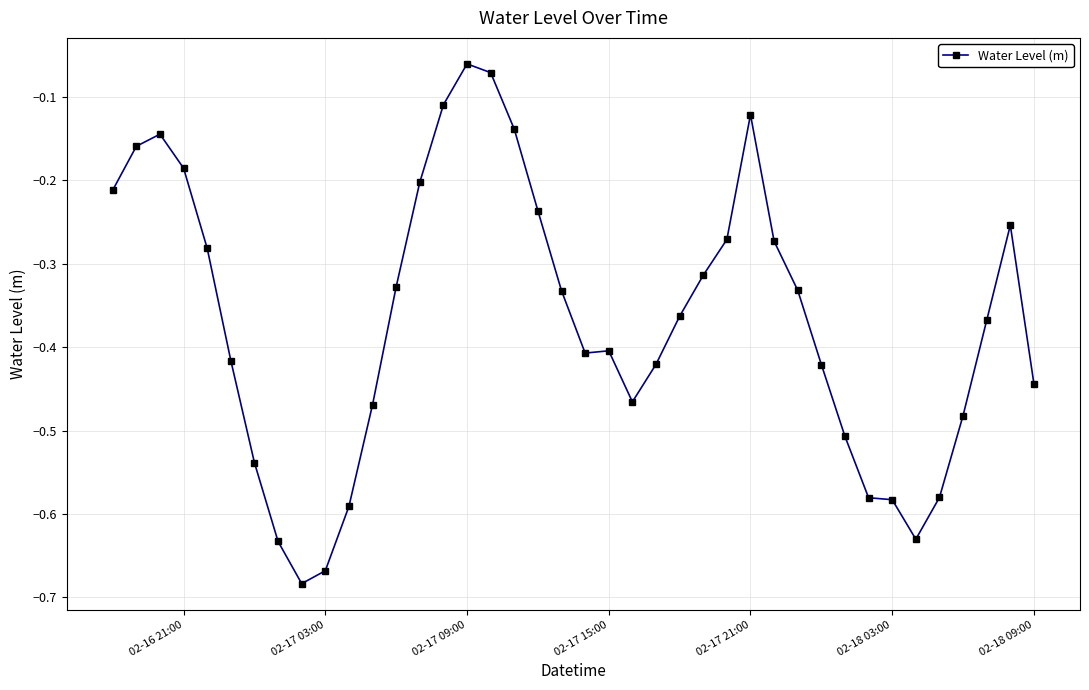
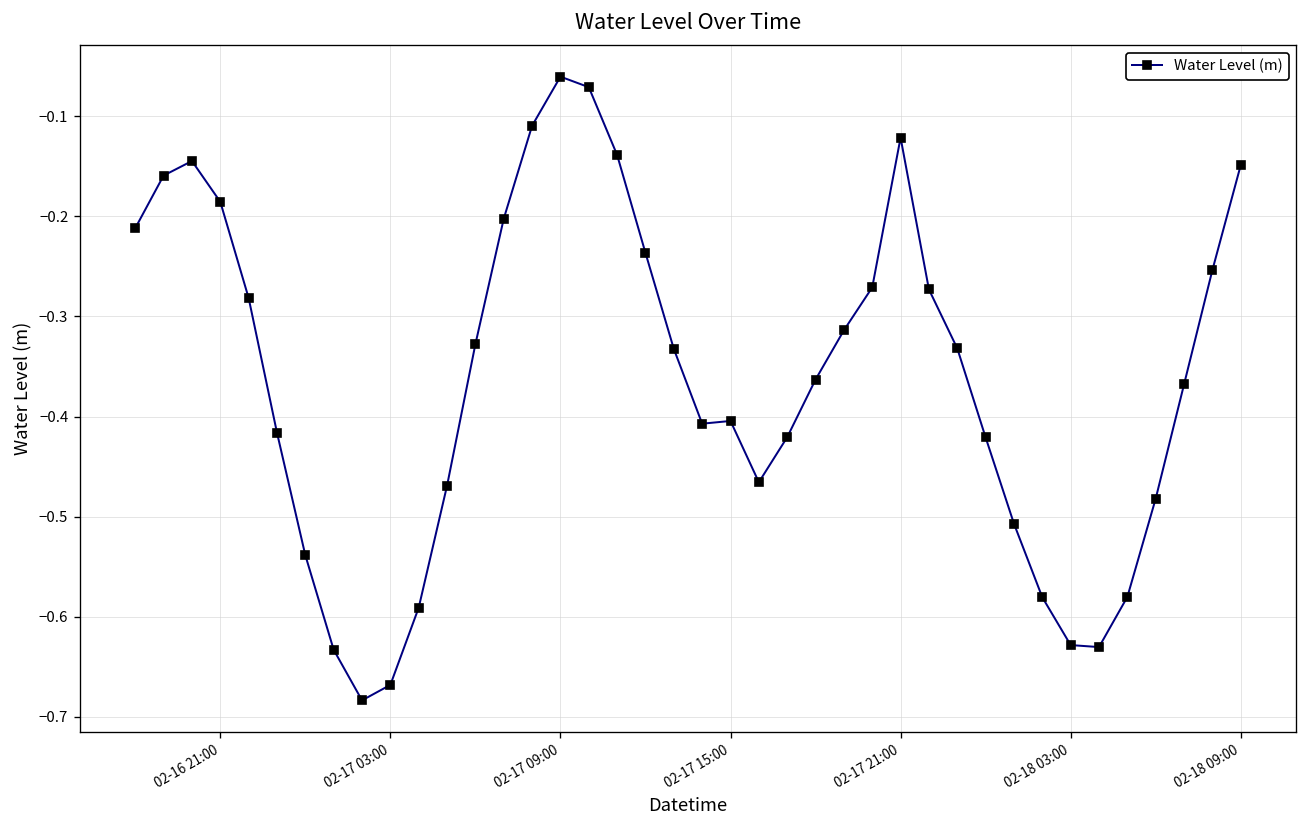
02-18 03:00: -0.58 -> -0.63
02-18 09:00: -0.44 -> -0.15
